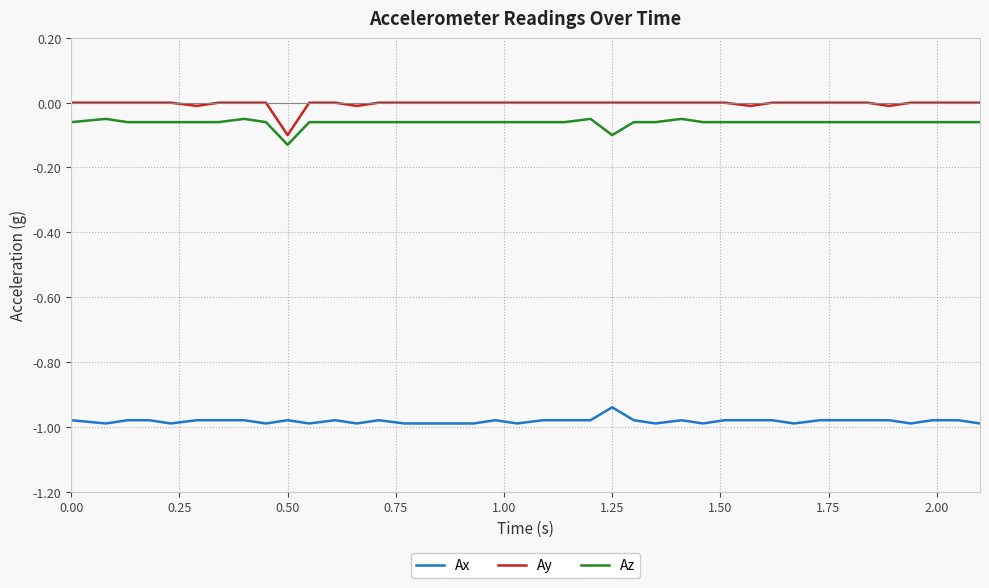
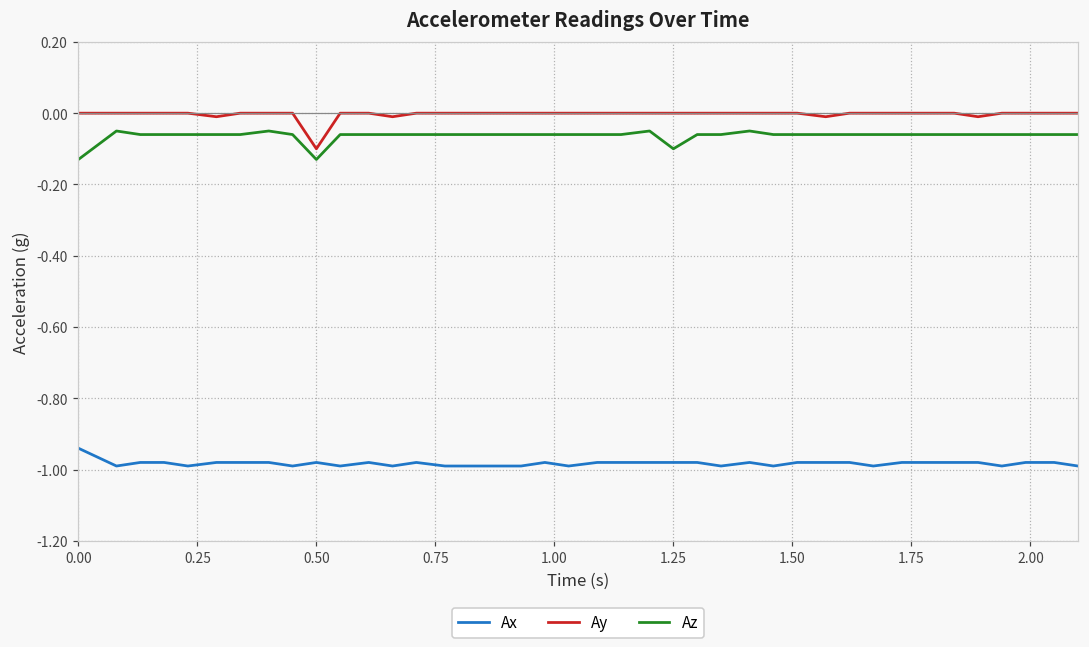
Ax, 0.00: -0.98 -> -0.94
Az, 0.00: -0.06 -> -0.13
Ax, 1.25: -0.94 -> -0.98
